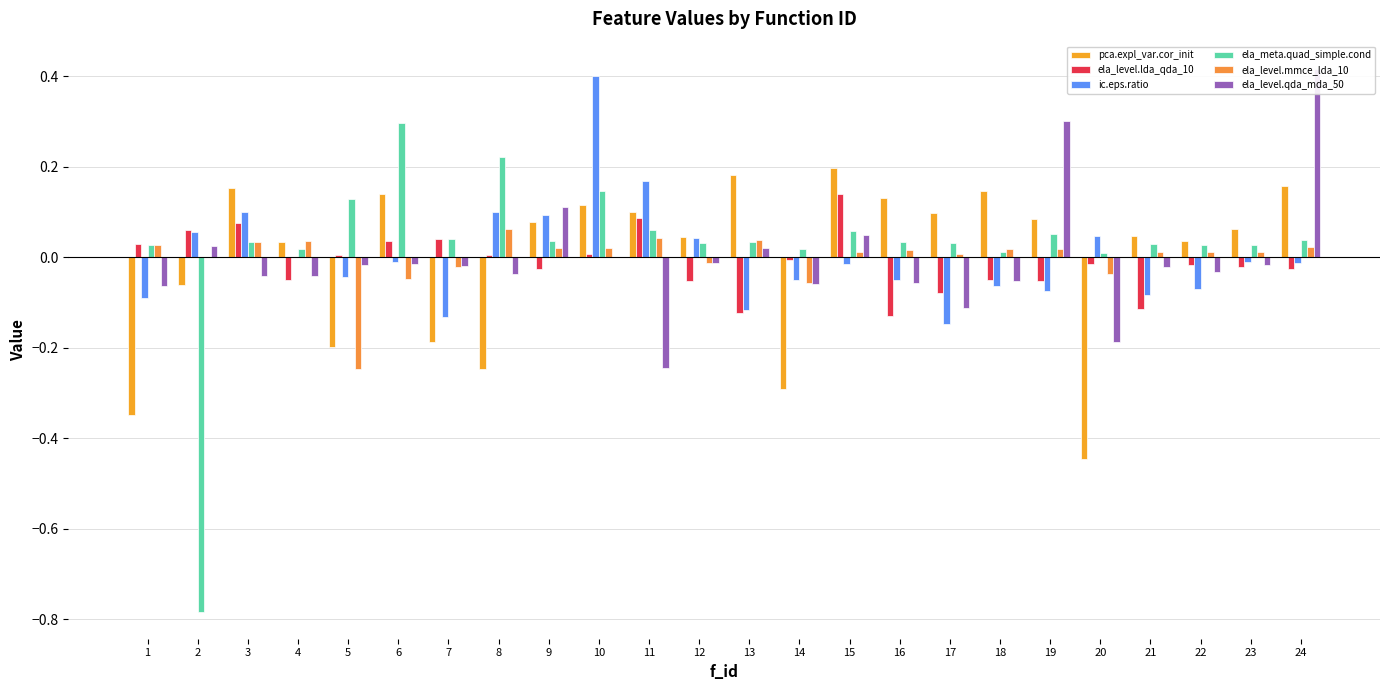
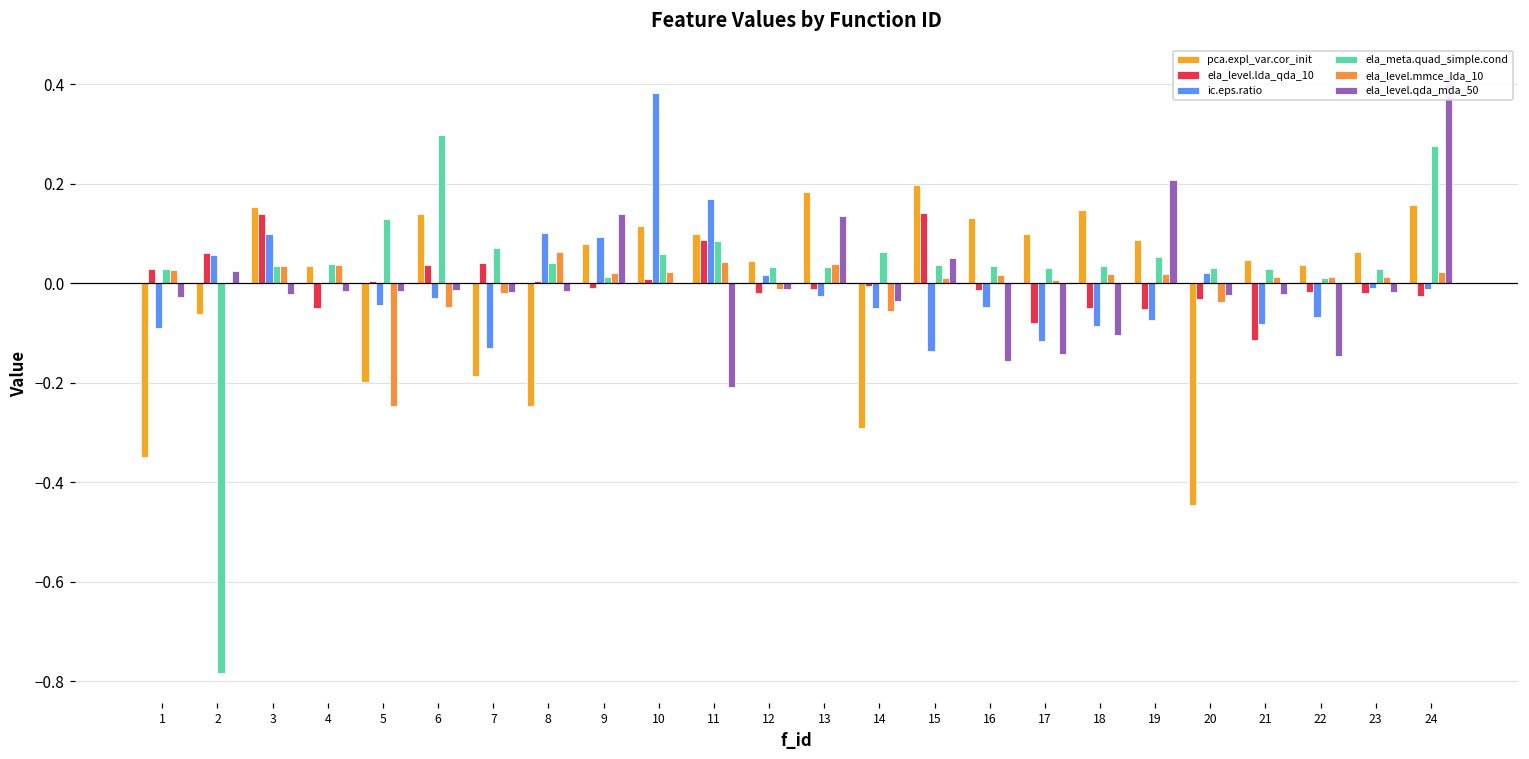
ela_level.qda_mda_50, 1: -0.06 -> -0.03
ela_level.lda_qda_10, 3: 0.08 -> 0.14
ela_level.qda_mda_50, 3: -0.04 -> -0.02
ela_meta.quad_simple.cond, 4: 0.02 -> 0.04
ela_level.qda_mda_50, 4: -0.04 -> -0.02
ic.eps.ratio, 6: -0.01 -> -0.03
ela_meta.quad_simple.cond, 7: 0.04 -> 0.07
ela_meta.quad_simple.cond, 8: 0.22 -> 0.04
ela_level.qda_mda_50, 8: -0.04 -> -0.02
ela_level.lda_qda_10, 9: -0.03 -> -0.01
ela_meta.quad_simple.cond, 9: 0.04 -> 0.01
ela_level.qda_mda_50, 9: 0.11 -> 0.14
ic.eps.ratio, 10: 0.40 -> 0.38
ela_meta.quad_simple.cond, 10: 0.15 -> 0.06
ela_meta.quad_simple.cond, 11: 0.06 -> 0.08
ela_level.qda_mda_50, 11: -0.24 -> -0.21
ela_level.lda_qda_10, 12: -0.05 -> -0.02
ic.eps.ratio, 12: 0.04 -> 0.02
ela_level.lda_qda_10, 13: -0.12 -> -0.01
ic.eps.ratio, 13: -0.12 -> -0.03
ela_level.qda_mda_50, 13: 0.02 -> 0.13
ela_meta.quad_simple.cond, 14: 0.02 -> 0.06
ela_level.qda_mda_50, 14: -0.06 -> -0.04
ic.eps.ratio, 15: -0.01 -> -0.14
ela_meta.quad_simple.cond, 15: 0.06 -> 0.04
ela_level.lda_qda_10, 16: -0.13 -> -0.01
ela_level.qda_mda_50, 16: -0.06 -> -0.16
ic.eps.ratio, 17: -0.15 -> -0.12
ela_level.qda_mda_50, 17: -0.11 -> -0.14
ic.eps.ratio, 18: -0.06 -> -0.09
ela_meta.quad_simple.cond, 18: 0.01 -> 0.03
ela_level.qda_mda_50, 18: -0.05 -> -0.11
ela_level.qda_mda_50, 19: 0.30 -> 0.21
ela_level.lda_qda_10, 20: -0.01 -> -0.03
ic.eps.ratio, 20: 0.05 -> 0.02
ela_meta.quad_simple.cond, 20: 0.01 -> 0.03
ela_level.qda_mda_50, 20: -0.19 -> -0.02
ela_meta.quad_simple.cond, 22: 0.03 -> 0.01
ela_level.qda_mda_50, 22: -0.03 -> -0.15
ela_meta.quad_simple.cond, 24: 0.04 -> 0.28
